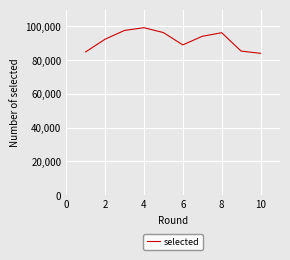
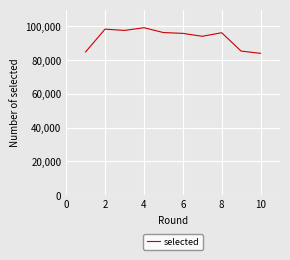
2: 92,000 -> 98,000
6: 89,000 -> 96,000
